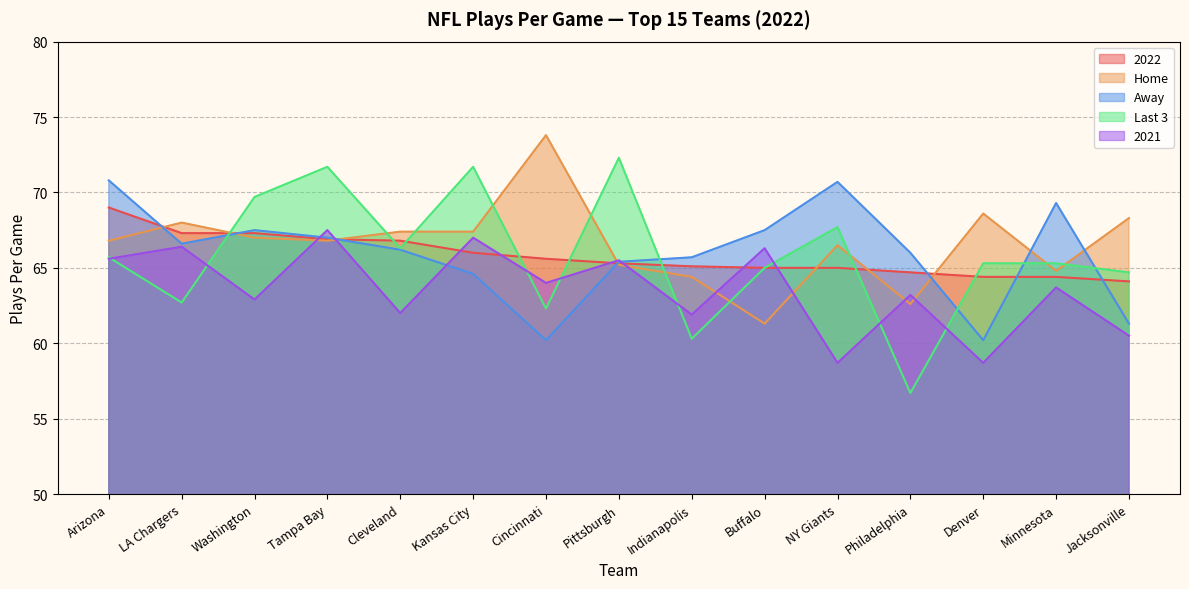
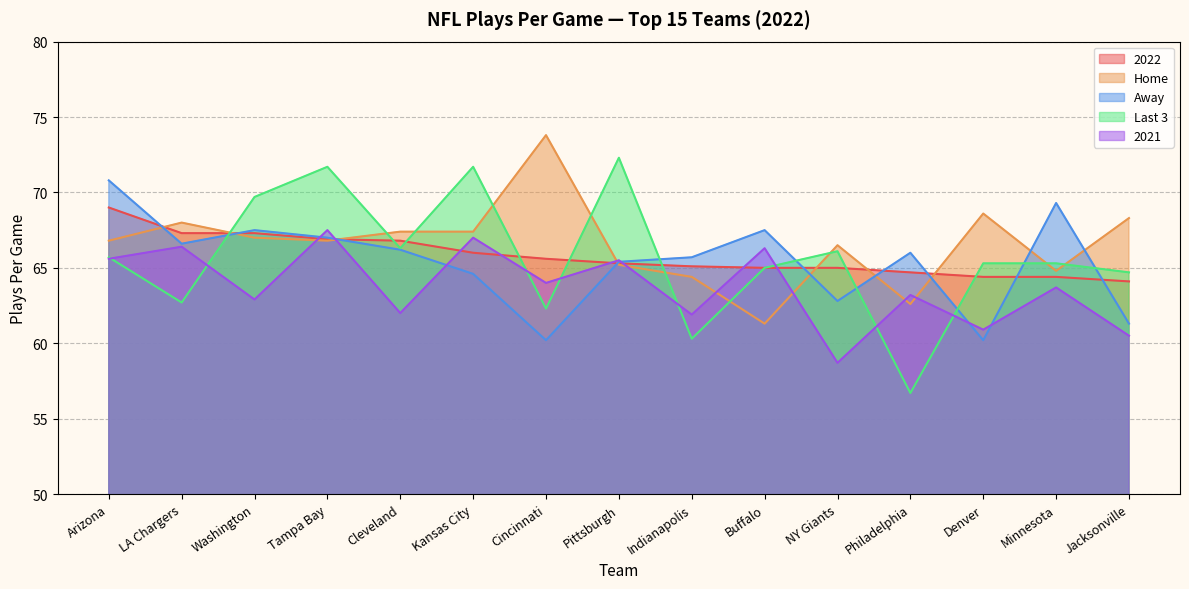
Away, NY Giants: 70.7 -> 62.8
Last 3, NY Giants: 67.7 -> 66.1
2021, Denver: 58.7 -> 60.9
